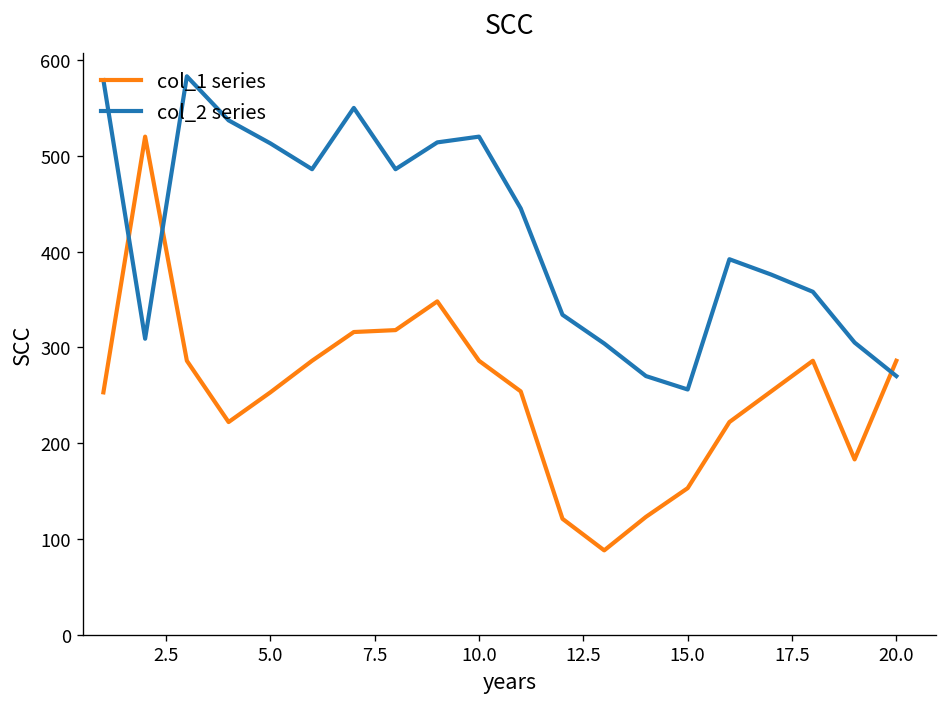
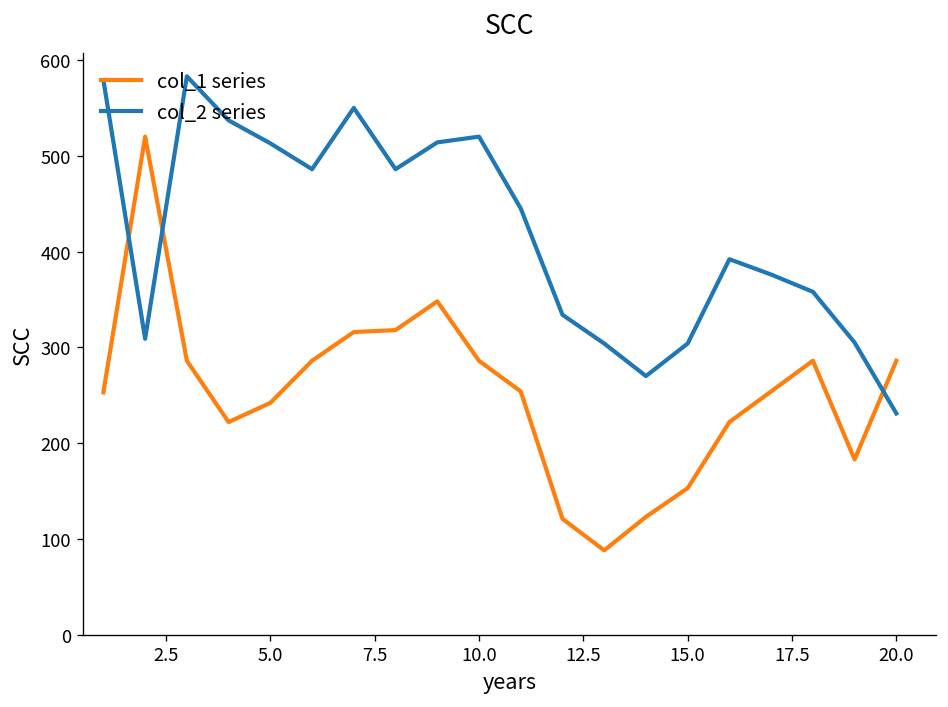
col_1 series, 5.0: 250 -> 240
col_2 series, 15.0: 260 -> 300
col_2 series, 20.0: 270 -> 230
